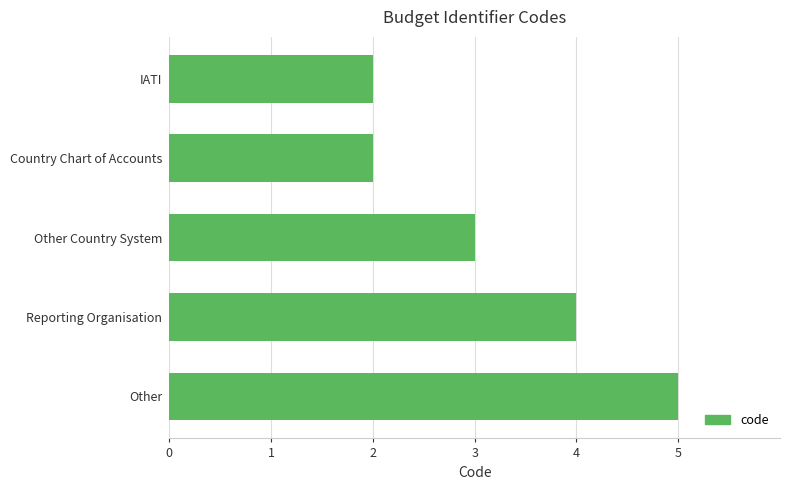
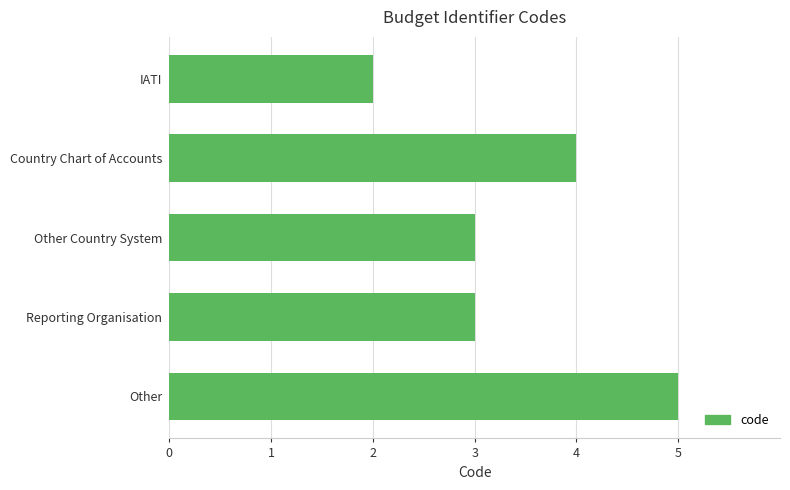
Country Chart of Accounts: 2 -> 4
Reporting Organisation: 4 -> 3
